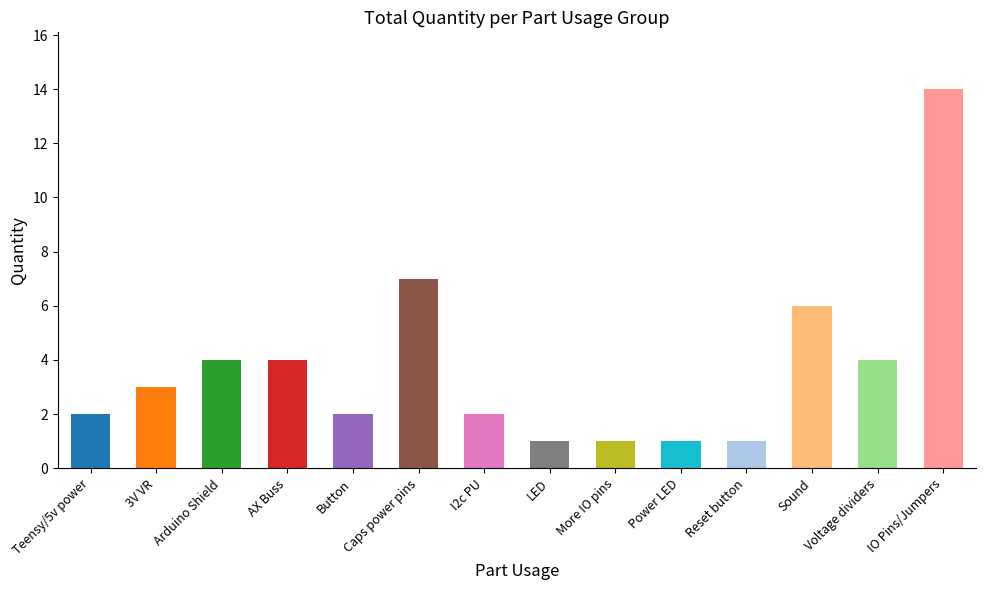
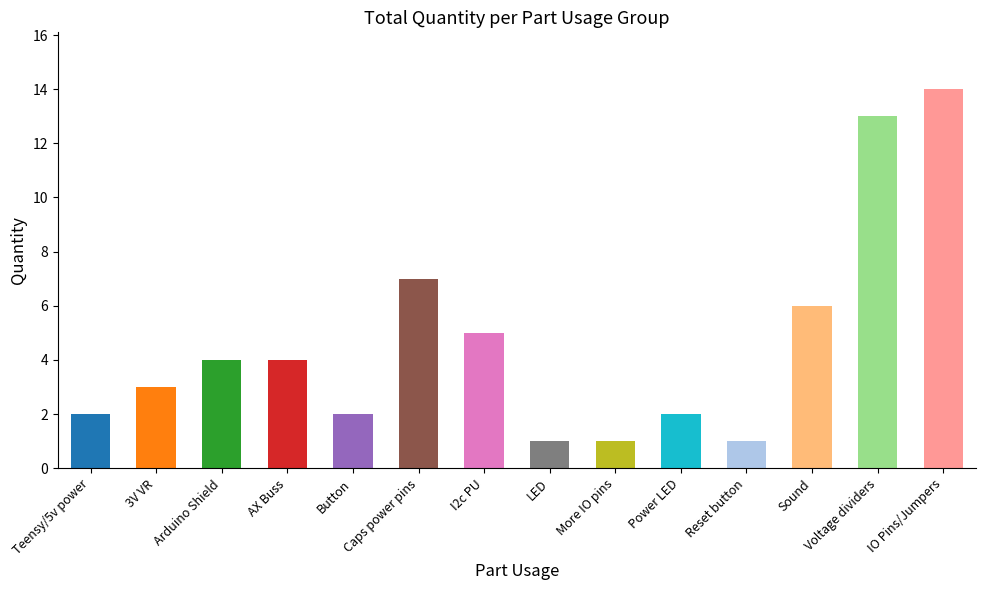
I2c PU: 2 -> 5
Power LED: 1 -> 2
Voltage dividers: 4 -> 13
